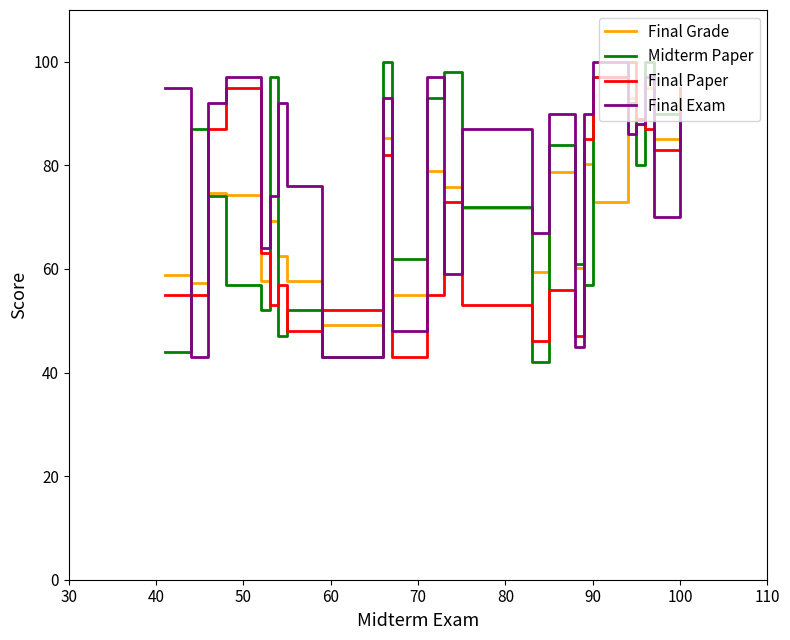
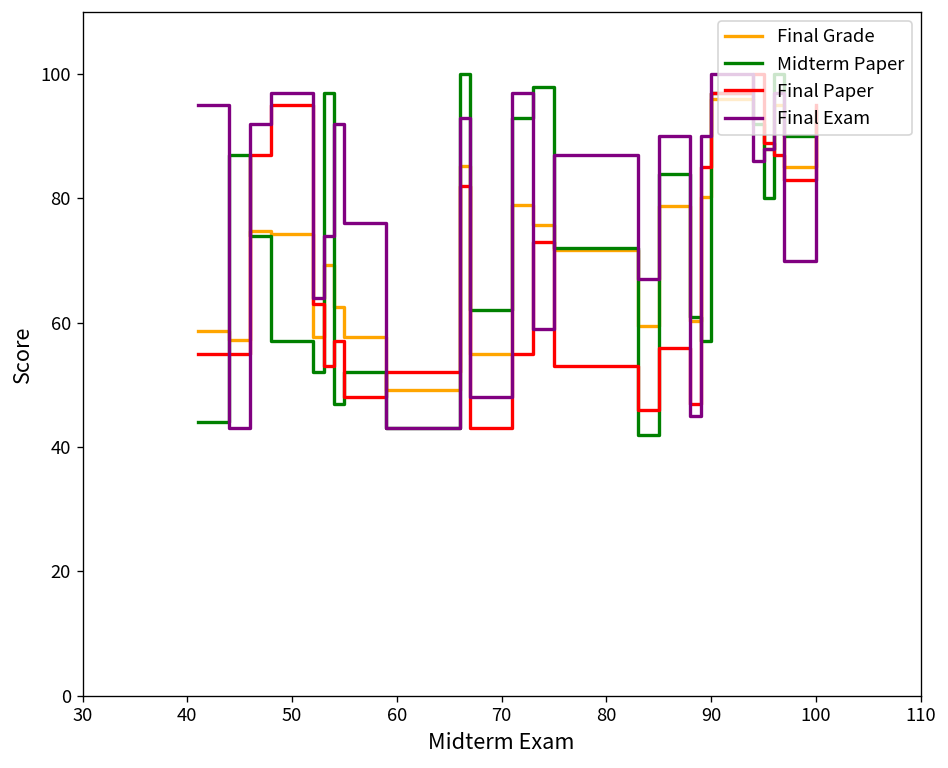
Final Grade, 90: 73 -> 96
